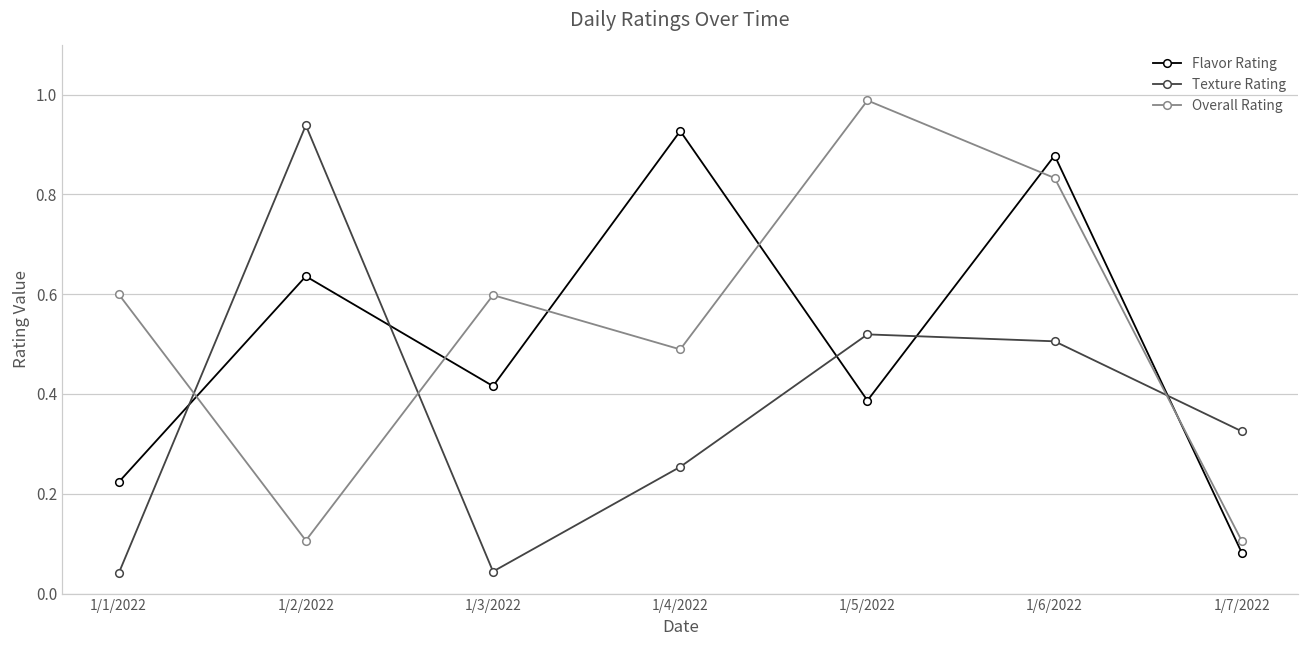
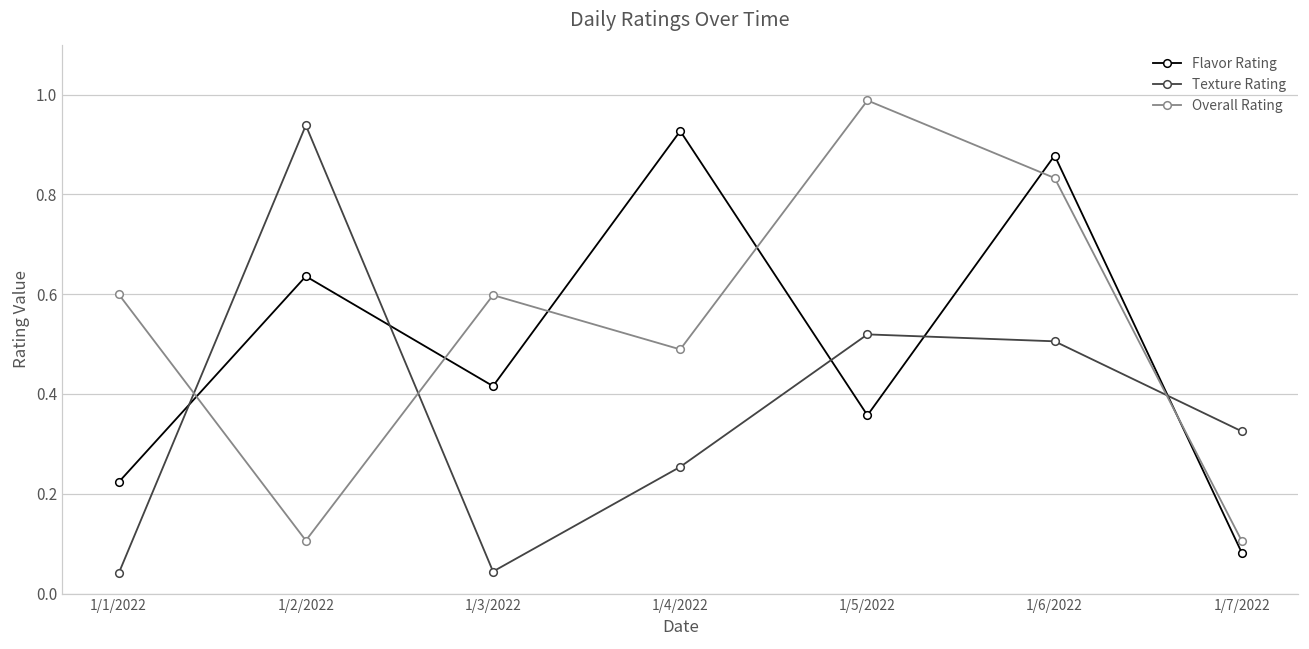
Flavor Rating, 1/5/2022: 0.39 -> 0.36
